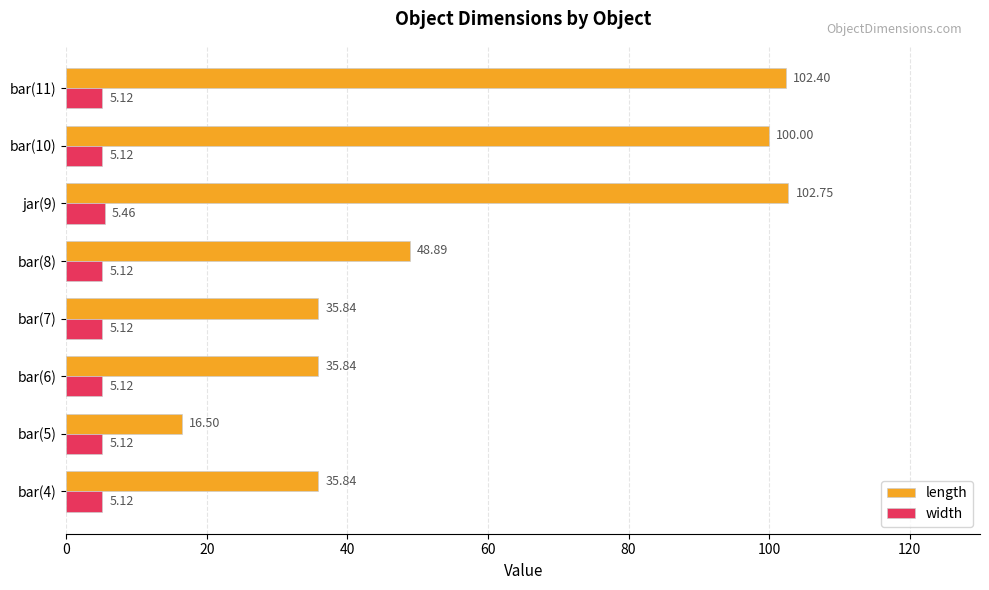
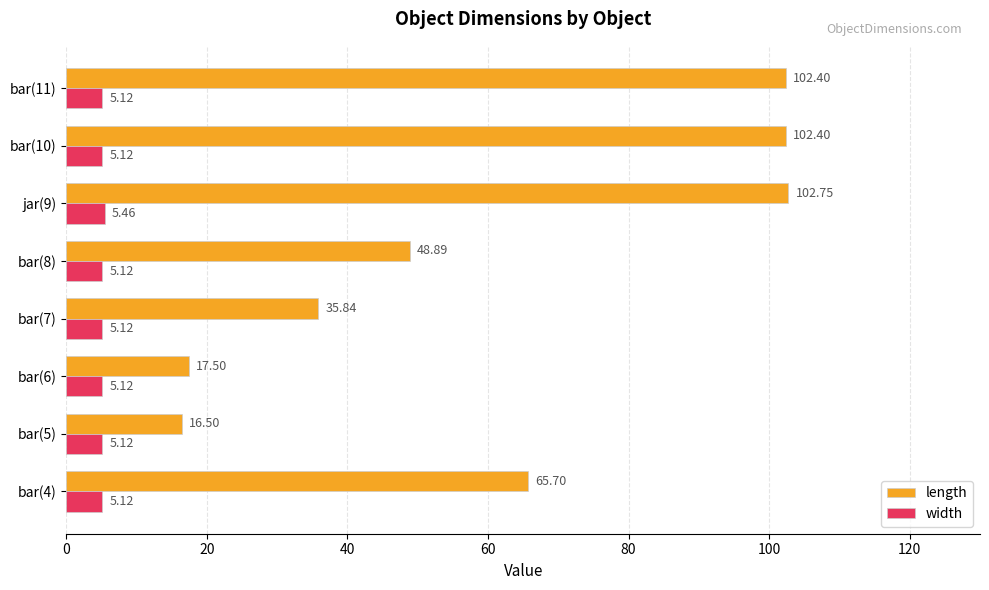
length, bar(10): 100.00 -> 102.40
length, bar(6): 35.84 -> 17.50
length, bar(4): 35.84 -> 65.70
